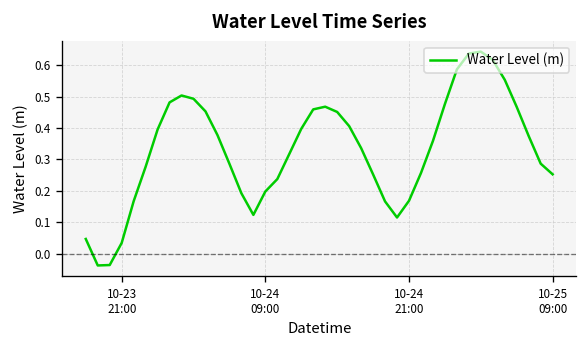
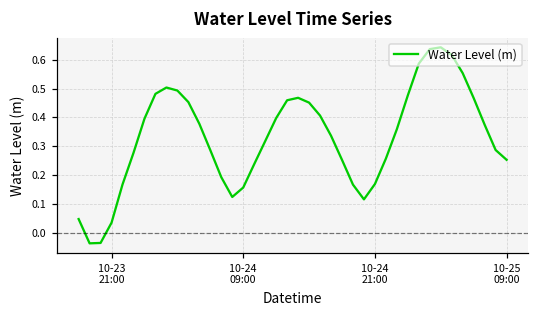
10-24 09:00: 0.20 -> 0.16
